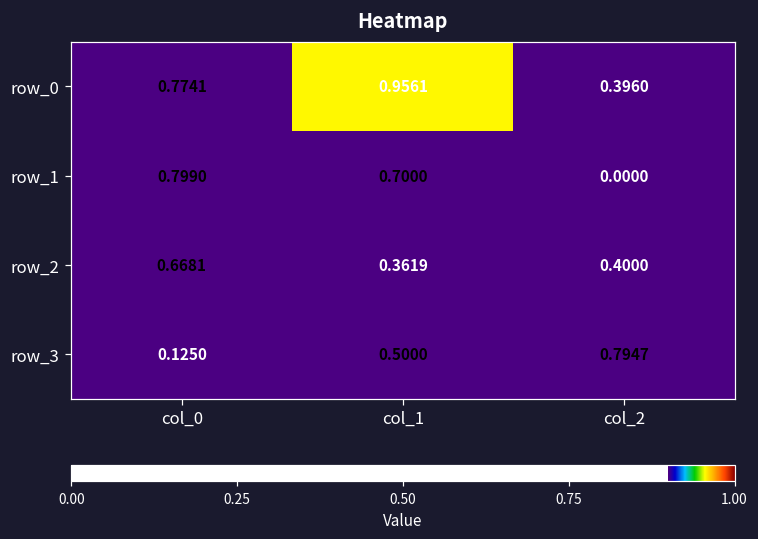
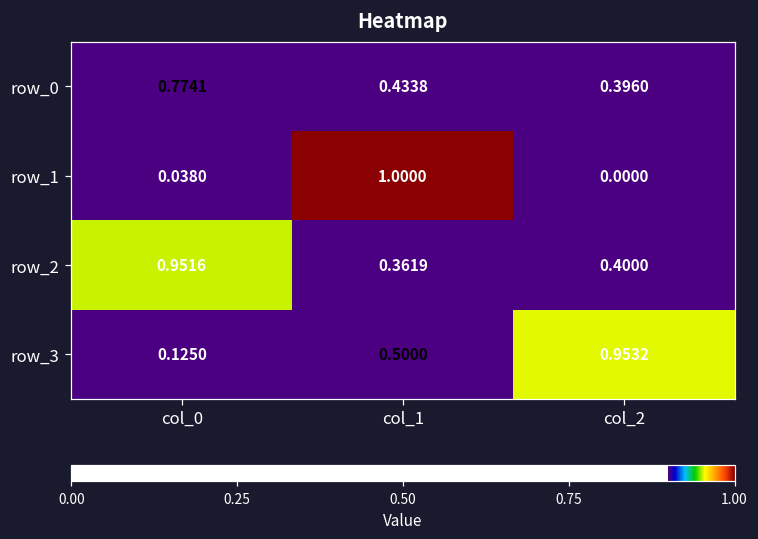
row_0, col_1: 0.9561 -> 0.4338
row_1, col_0: 0.7990 -> 0.0380
row_1, col_1: 0.7000 -> 1.0000
row_2, col_0: 0.6681 -> 0.9516
row_3, col_2: 0.7947 -> 0.9532
